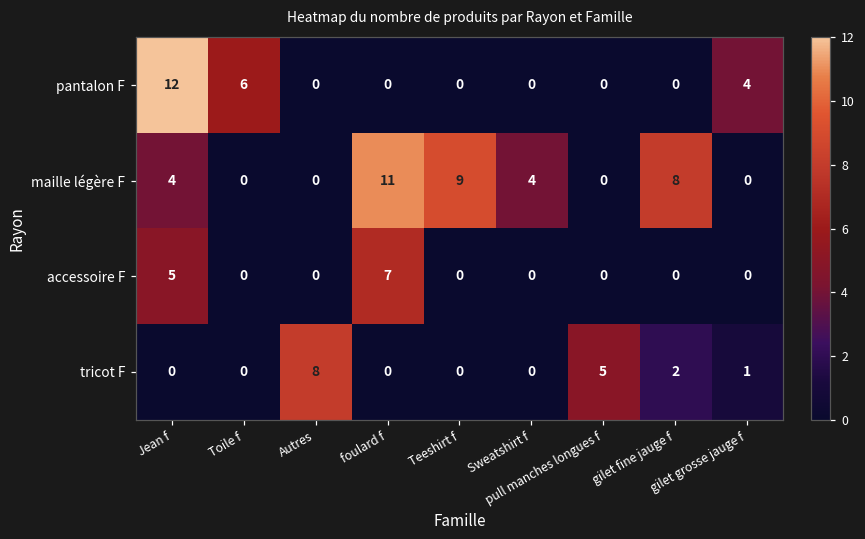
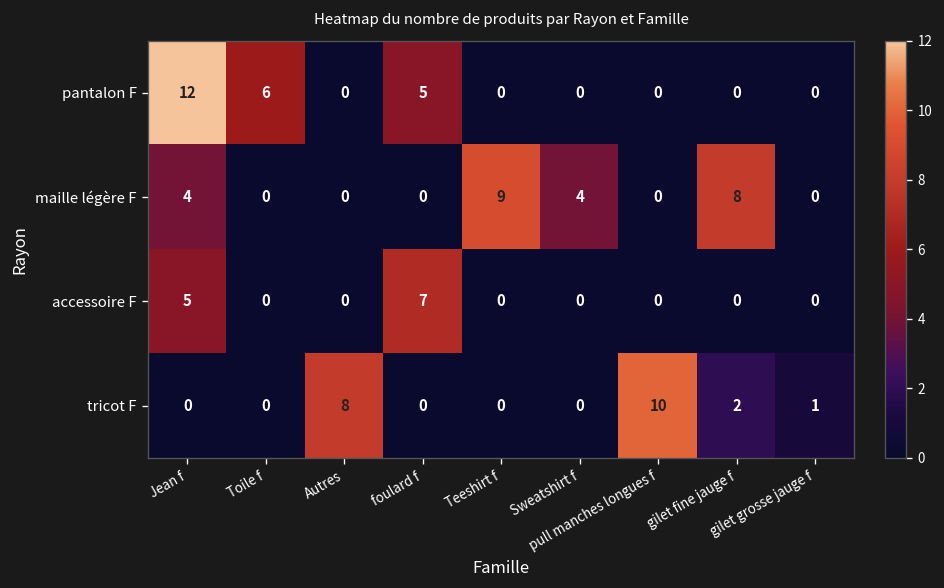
pantalon F, foulard f: 0 -> 5
pantalon F, gilet grosse jauge f: 4 -> 0
maille légère F, foulard f: 11 -> 0
tricot F, pull manches longues f: 5 -> 10
